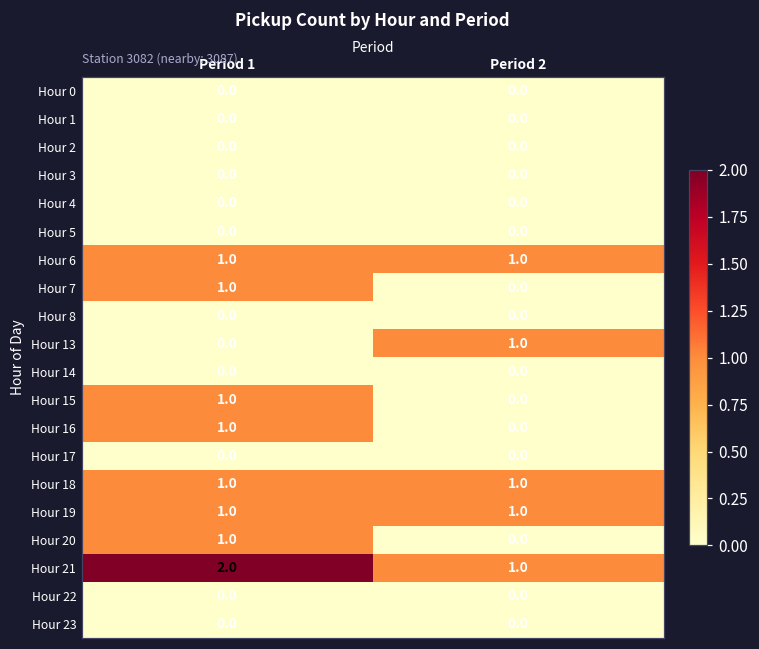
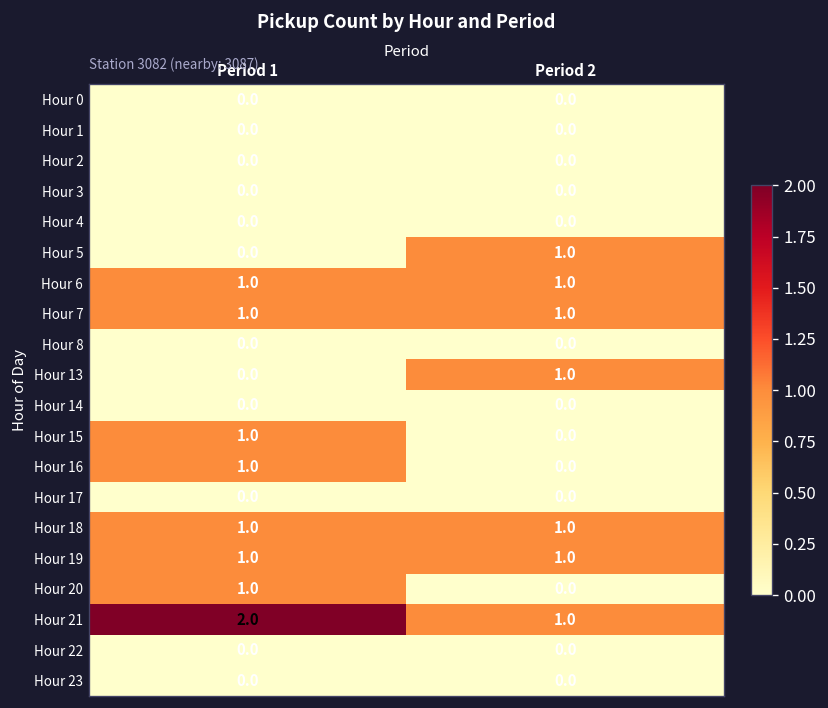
Hour 5, Period 2: 0.0 -> 1.0
Hour 7, Period 2: 0.0 -> 1.0
